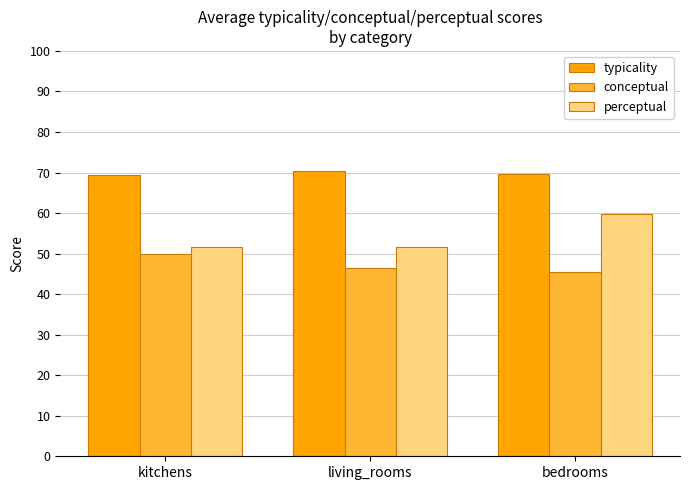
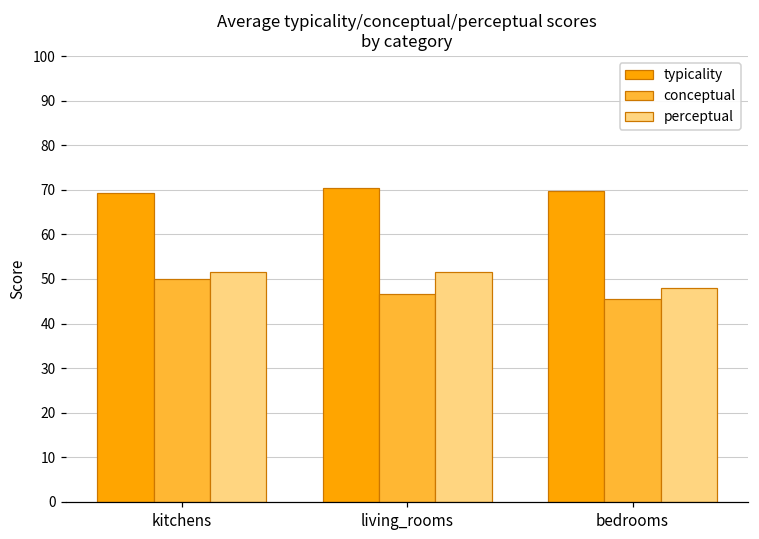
perceptual, bedrooms: 60 -> 48
